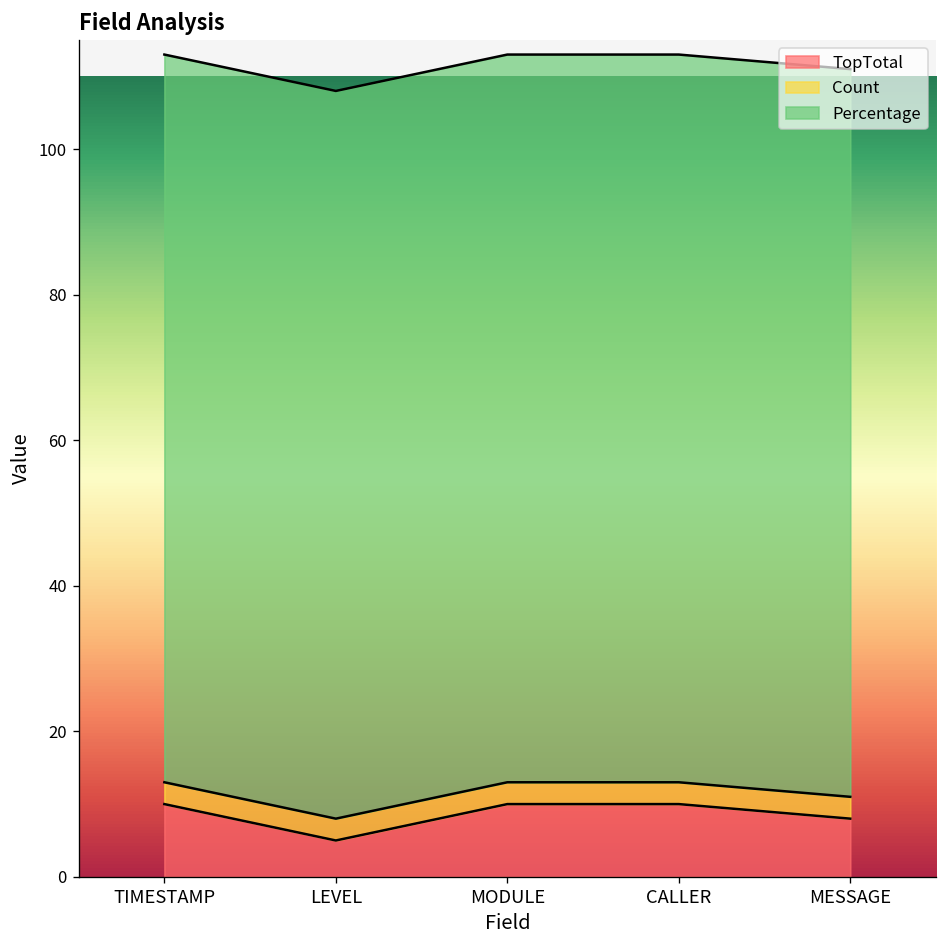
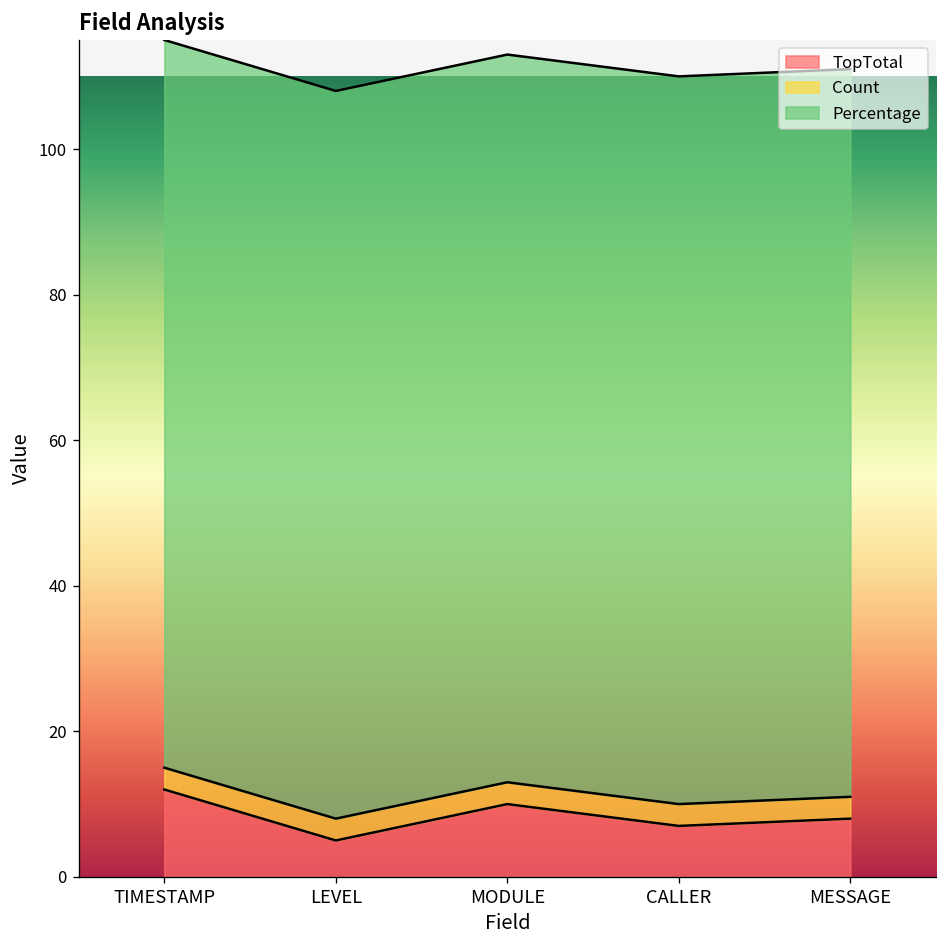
TopTotal, TIMESTAMP: 10 -> 12
TopTotal, CALLER: 10 -> 7
